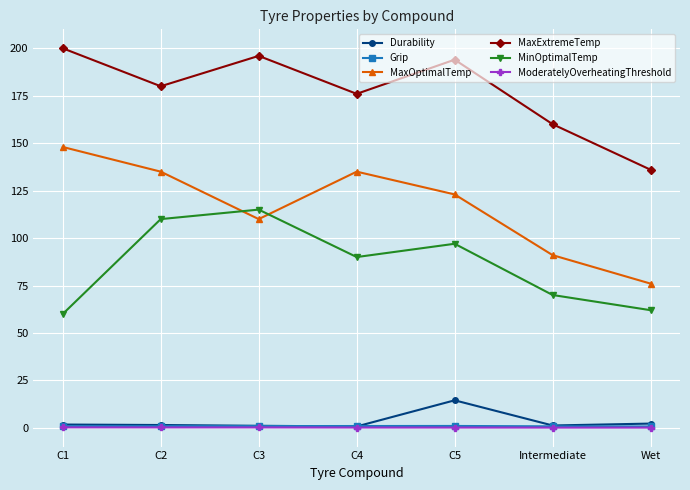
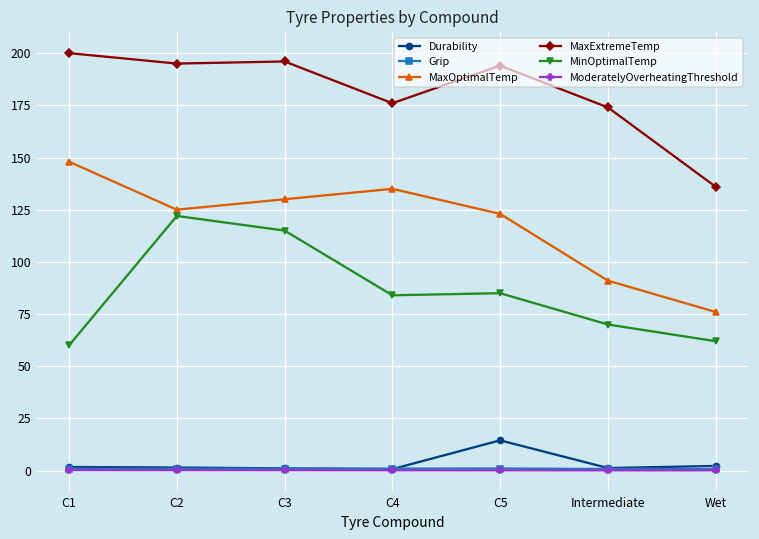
MaxOptimalTemp, C2: 135 -> 125
MaxExtremeTemp, C2: 180 -> 195
MinOptimalTemp, C2: 110 -> 122
MaxOptimalTemp, C3: 110 -> 130
MinOptimalTemp, C4: 90 -> 84
MinOptimalTemp, C5: 97 -> 85
MaxExtremeTemp, Intermediate: 160 -> 174
